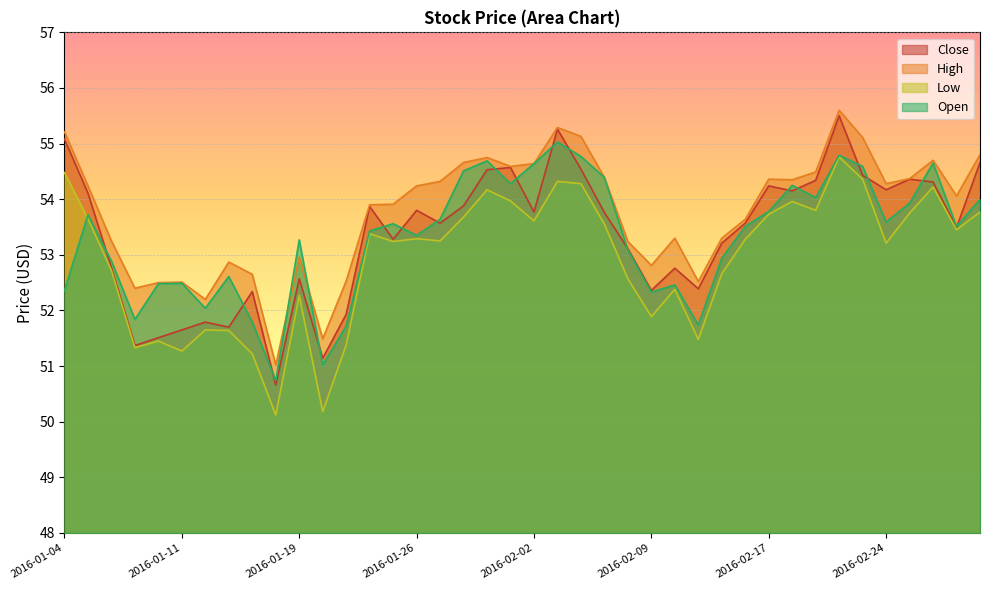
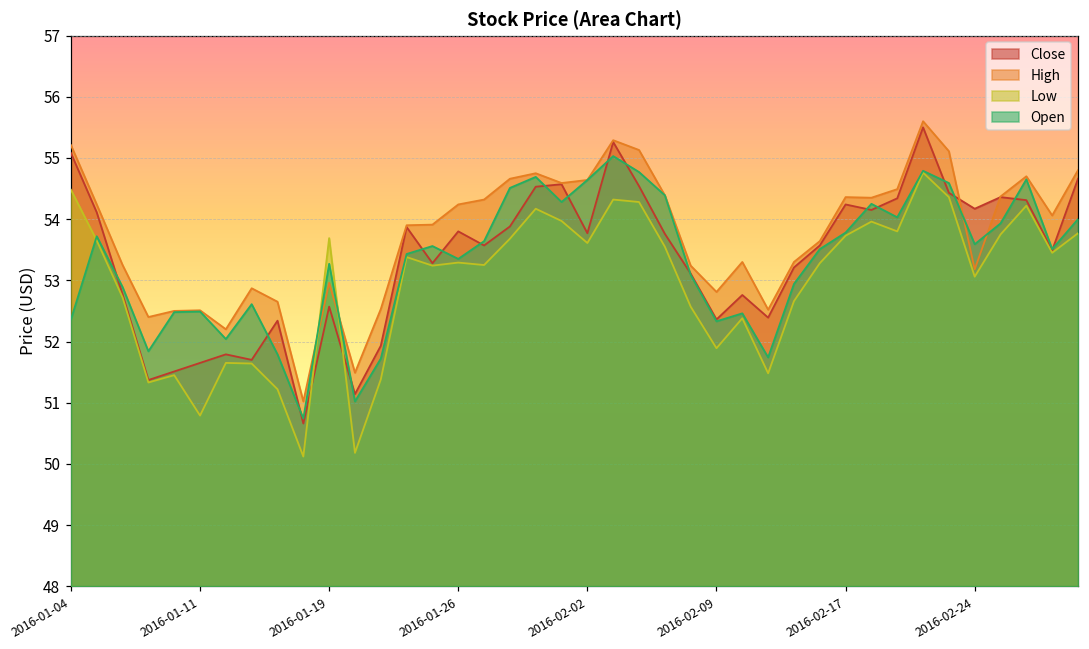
Low, 2016-01-11: 51.3 -> 50.8
Low, 2016-01-19: 52.3 -> 53.7
High, 2016-02-24: 54.3 -> 53.2
Low, 2016-02-24: 53.2 -> 53.1
